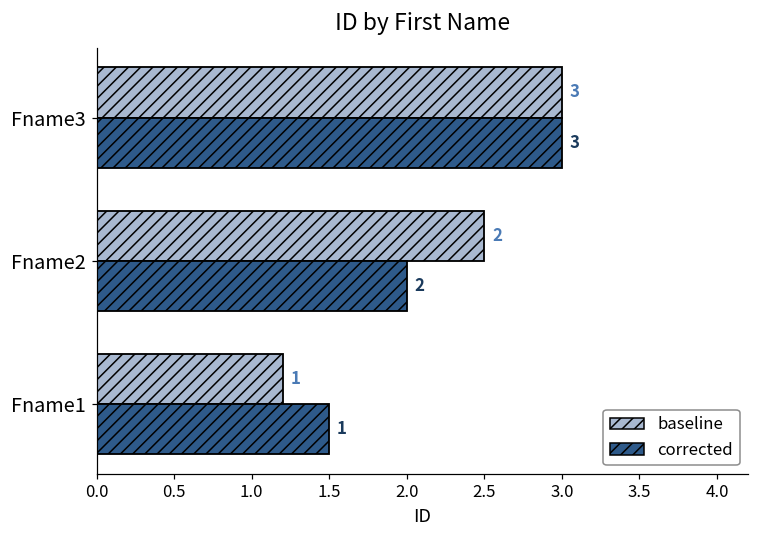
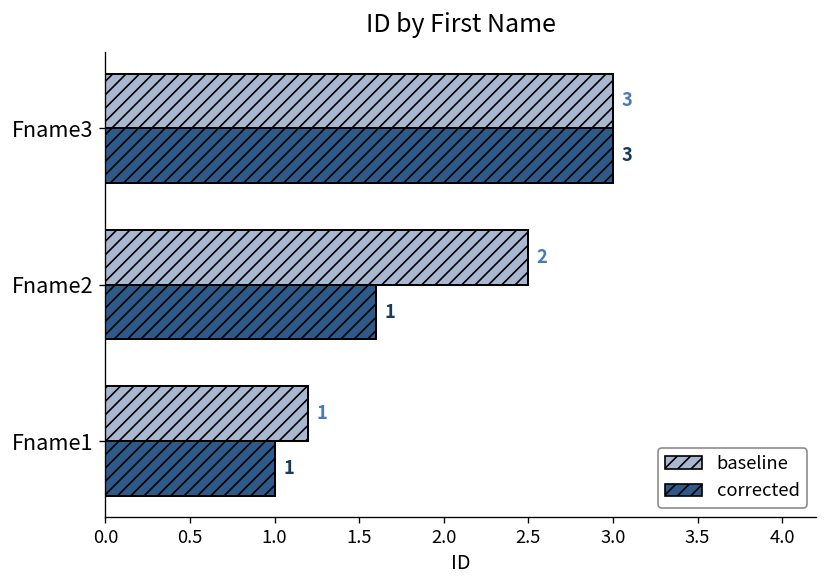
corrected, Fname2: 2.0 -> 1.6
corrected, Fname1: 2 -> 1
